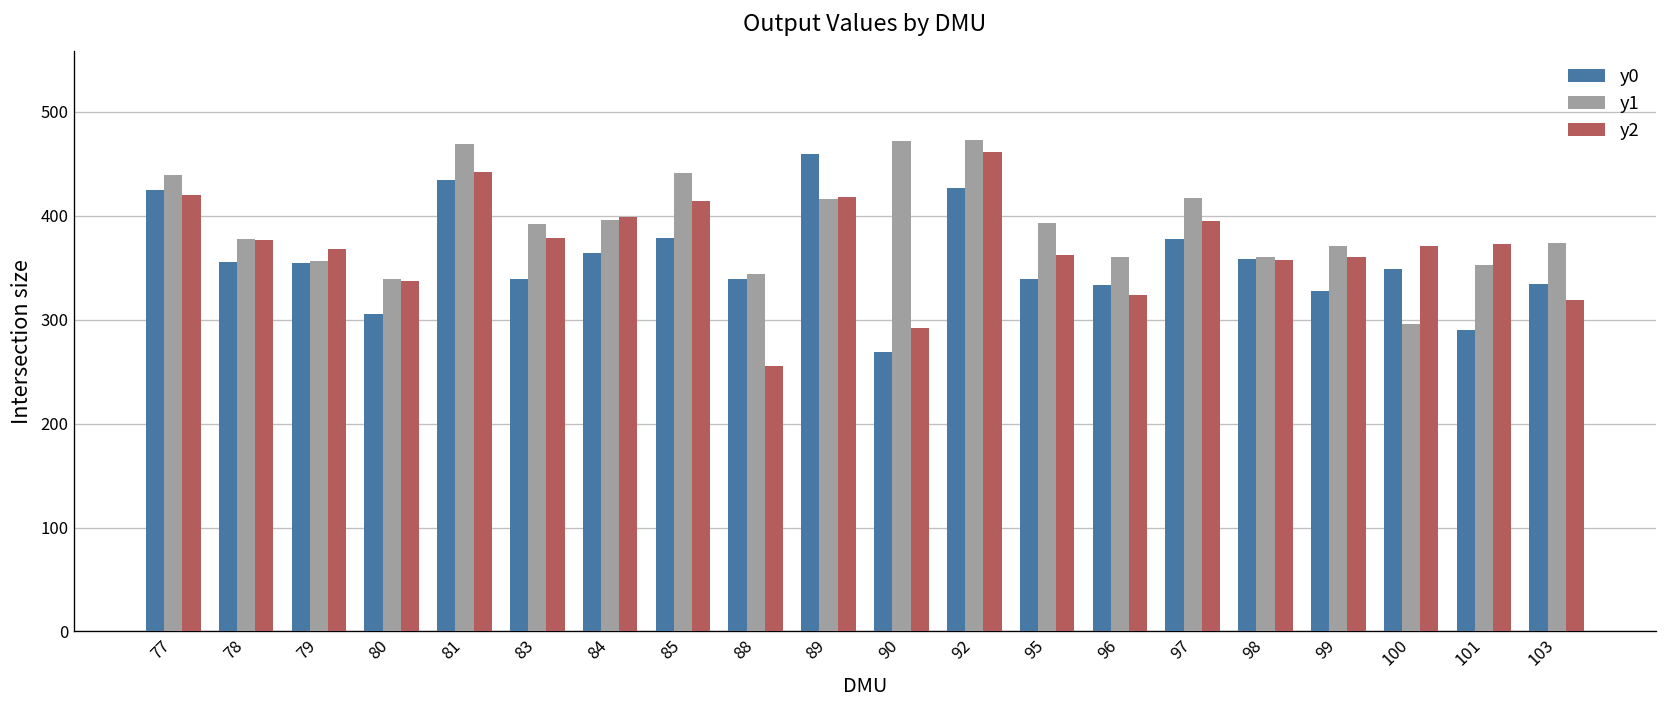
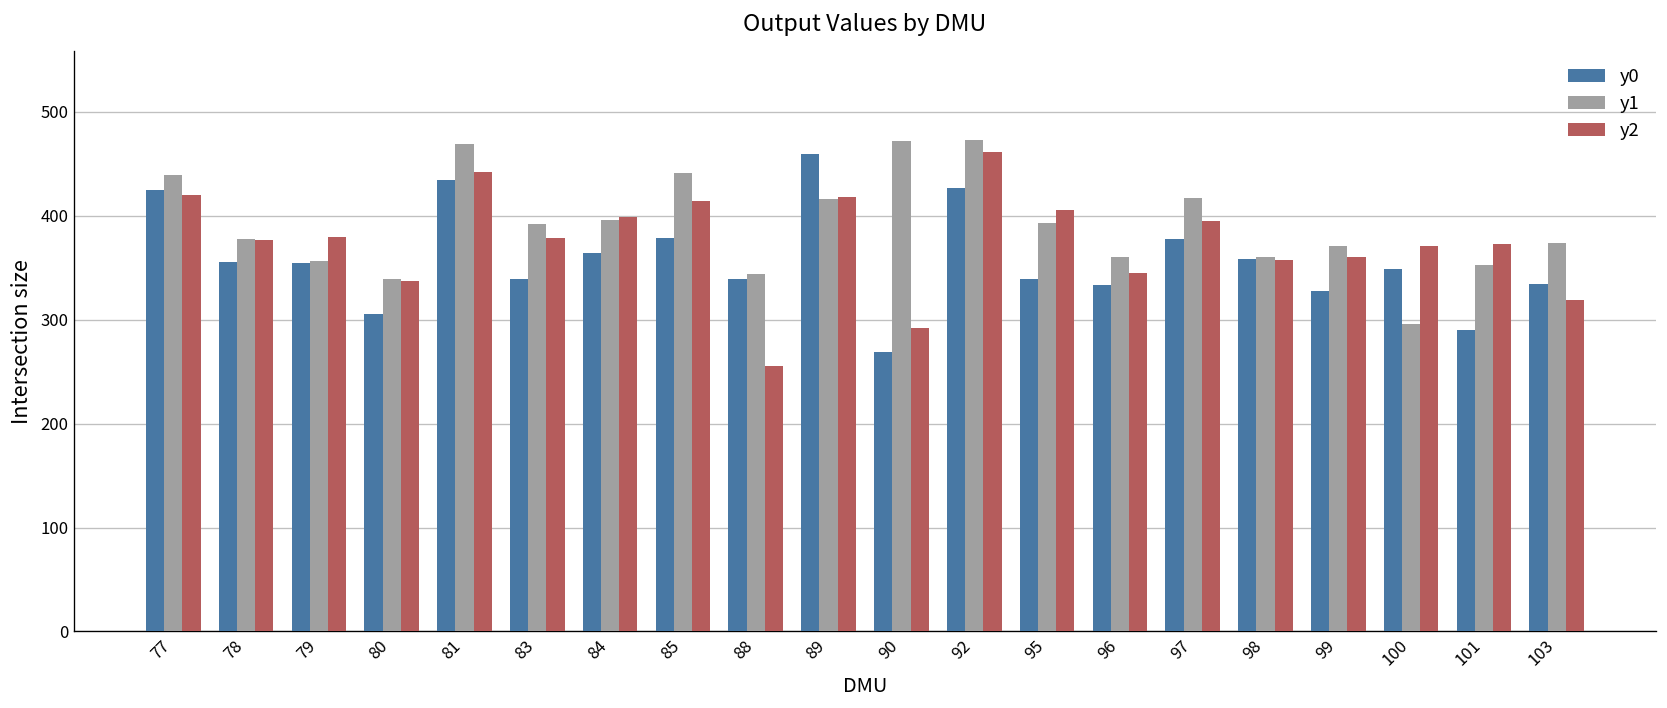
y2, 79: 370 -> 380
y2, 95: 360 -> 410
y2, 96: 320 -> 340
